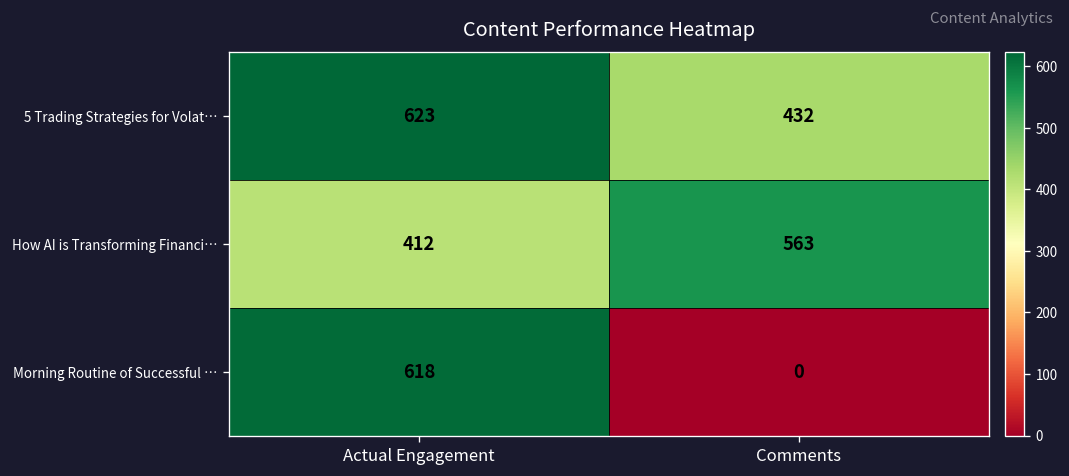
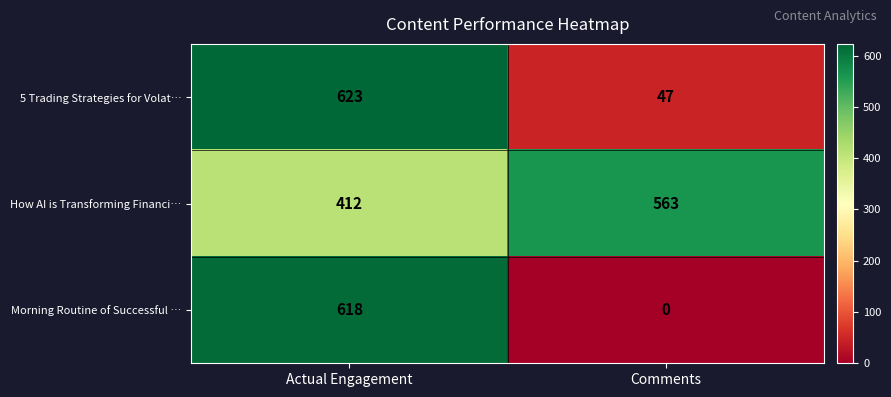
5 Trading Strategies for Volat…, Comments: 432 -> 47
